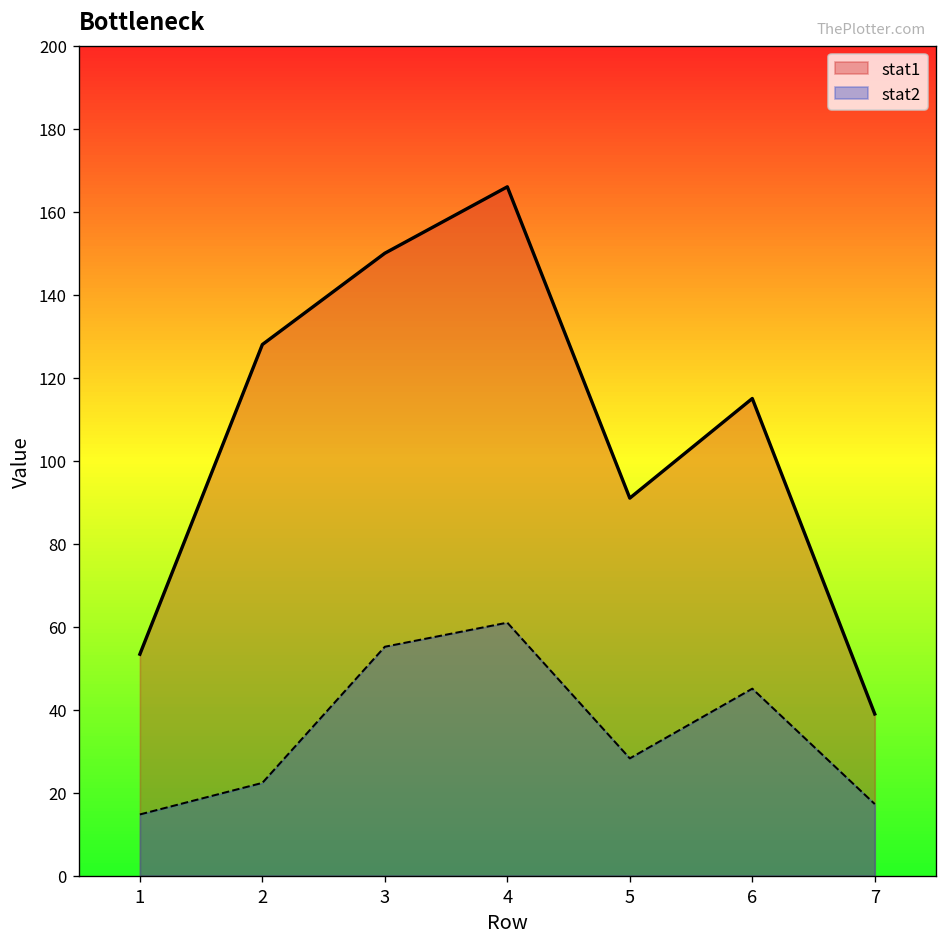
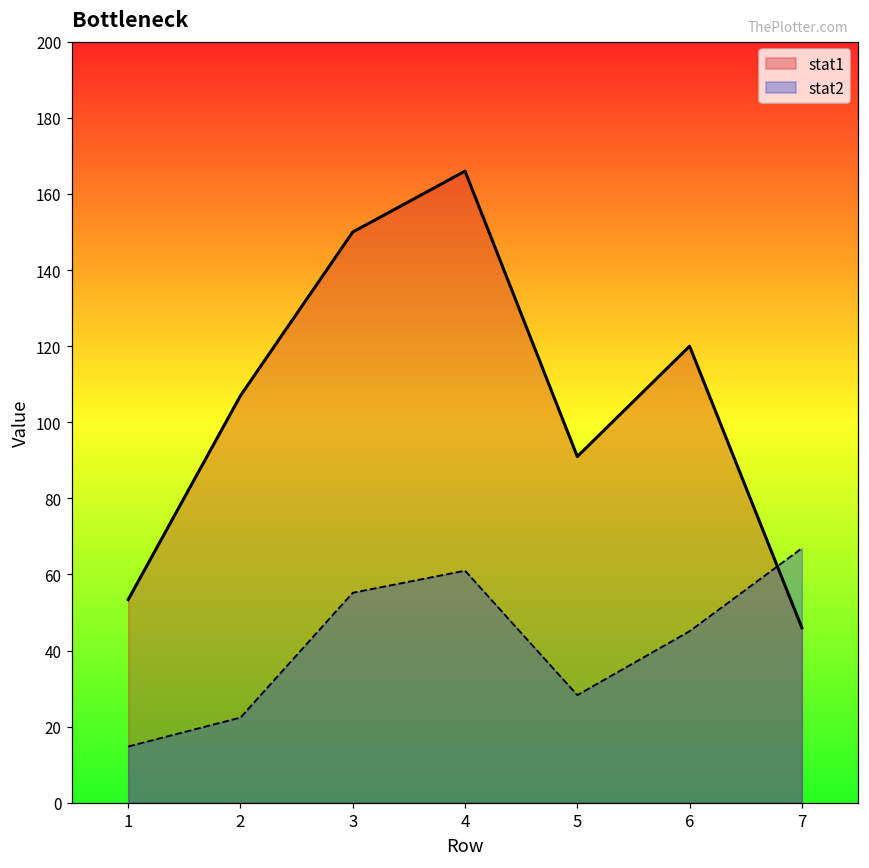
stat1, 2: 128 -> 107
stat1, 6: 115 -> 120
stat1, 7: 39 -> 46
stat2, 7: 17 -> 67
